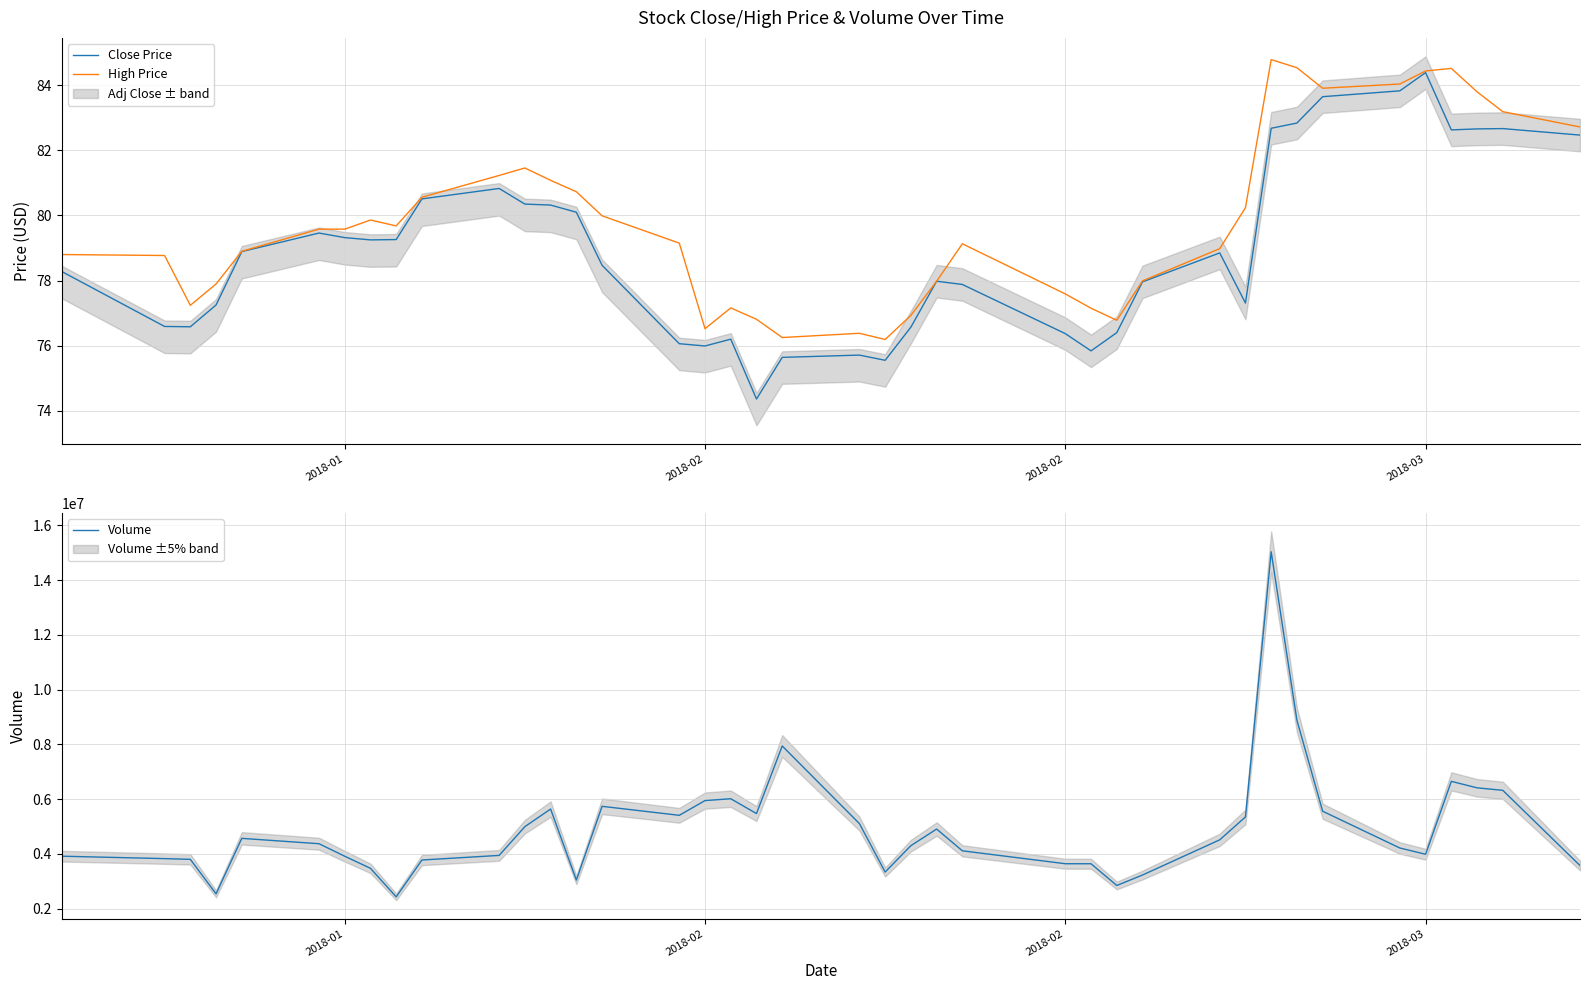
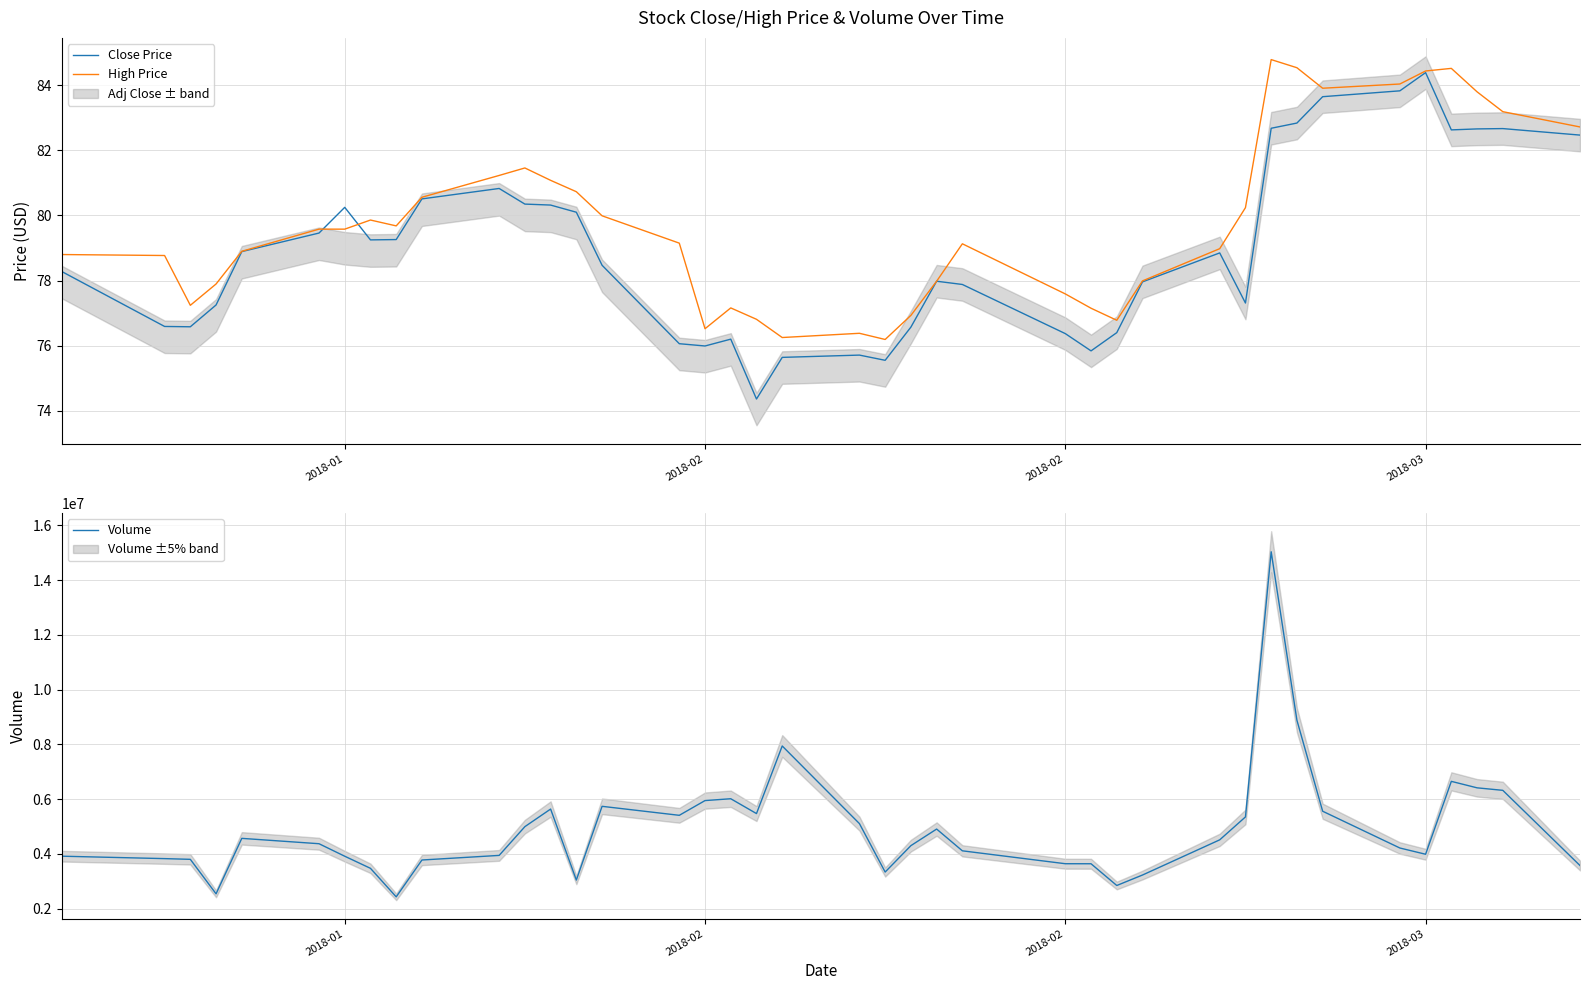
Stock Close/High Price & Volume Over Time, Close Price, 2018-01: 79.3 -> 80.3
